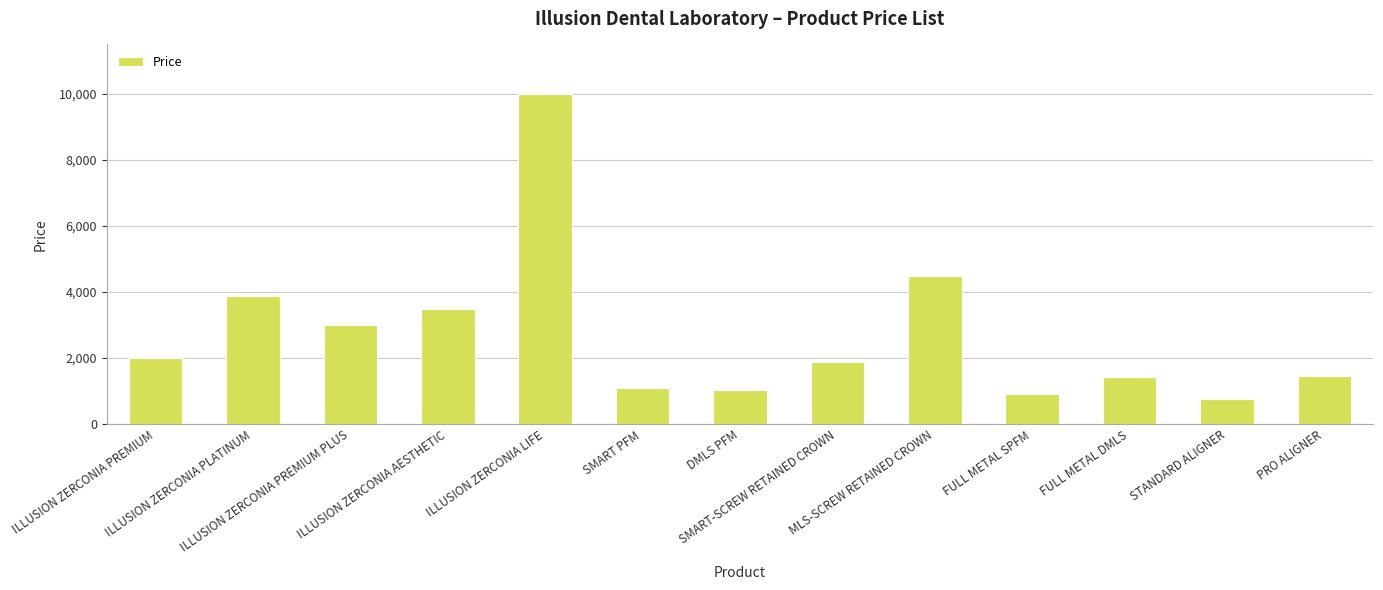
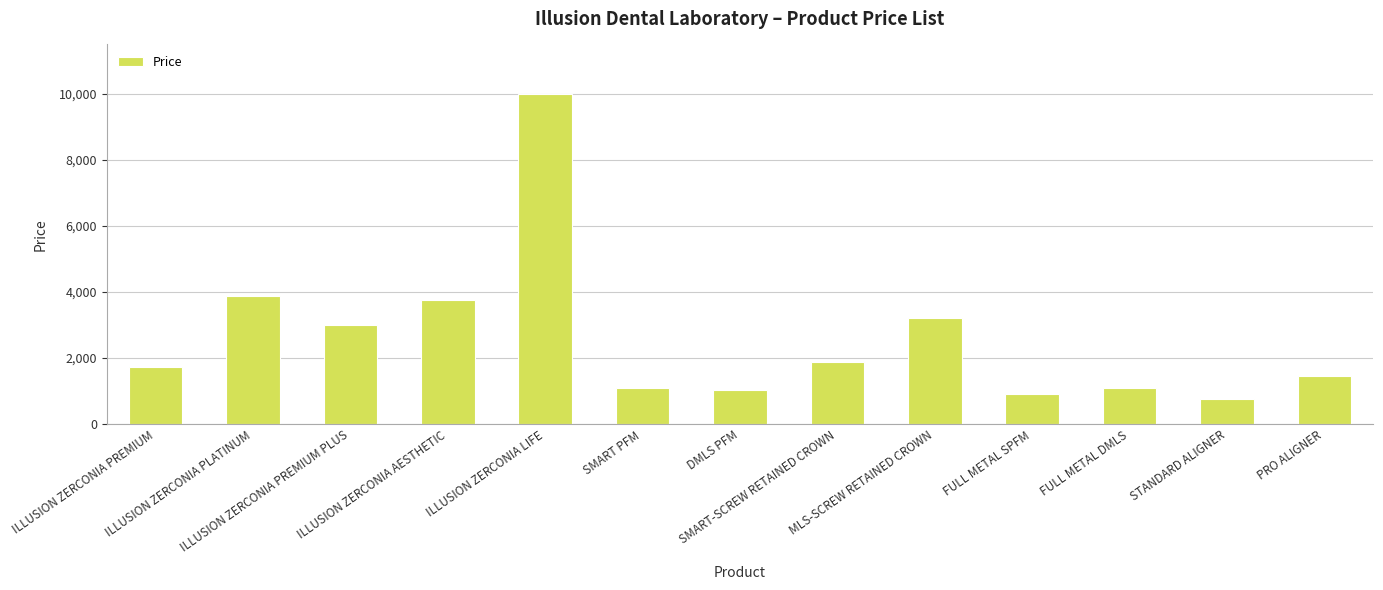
ILLUSION ZERCONIA PREMIUM: 2,000 -> 1,700
ILLUSION ZERCONIA AESTHETIC: 3,500 -> 3,800
MLS-SCREW RETAINED CROWN: 4,500 -> 3,200
FULL METAL DMLS: 1,400 -> 1,100
